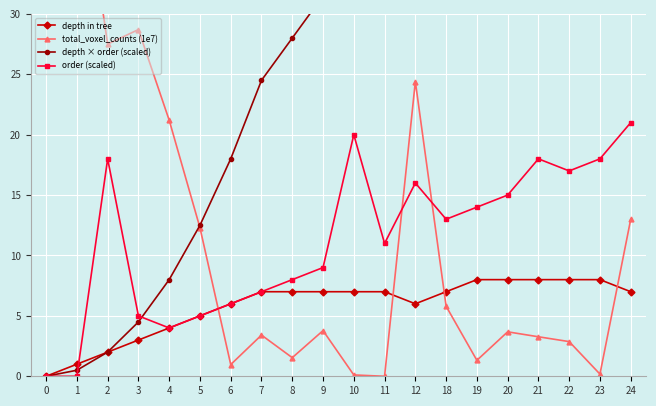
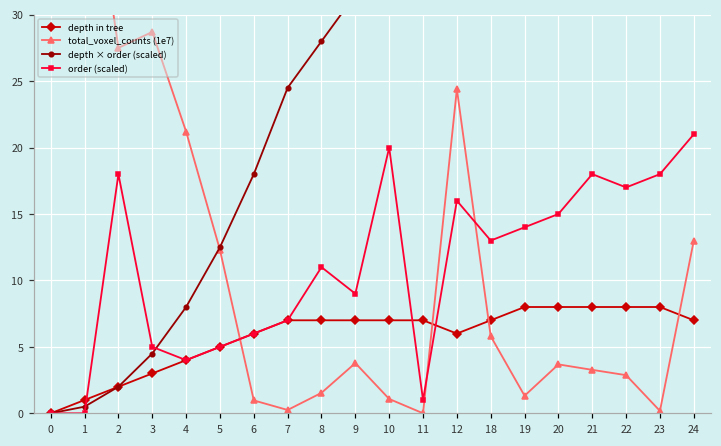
total_voxel_counts (1e7), 7: 3.4 -> 0.3
order (scaled), 8: 8 -> 11
total_voxel_counts (1e7), 10: 0.1 -> 1.1
order (scaled), 11: 11 -> 1
